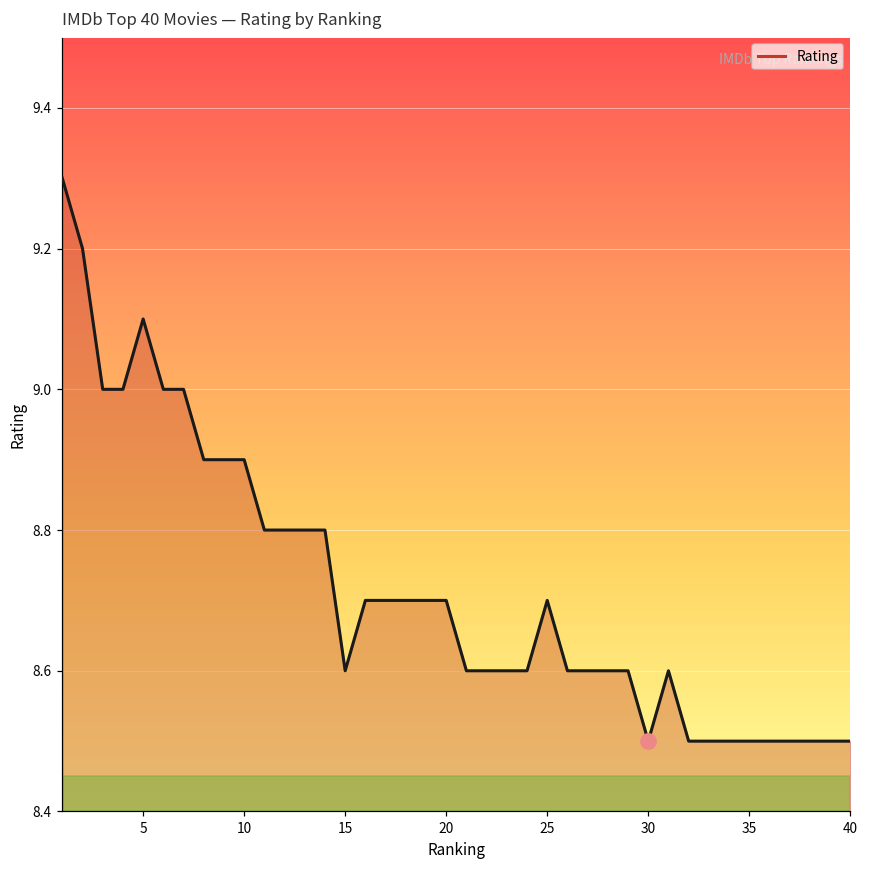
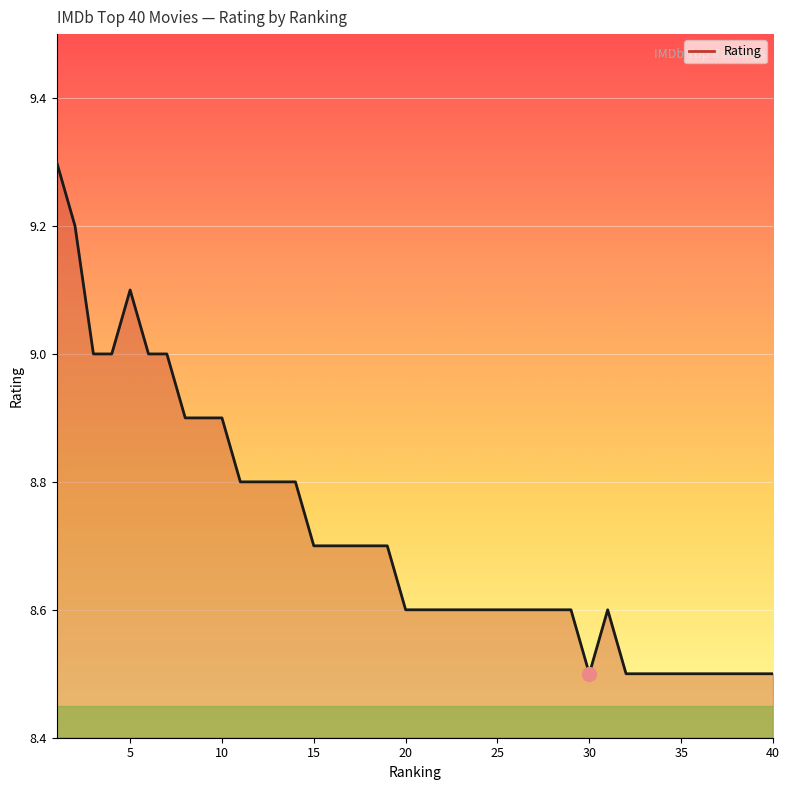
Rating, 15: 8.6 -> 8.7
Rating, 20: 8.7 -> 8.6
Rating, 25: 8.7 -> 8.6
